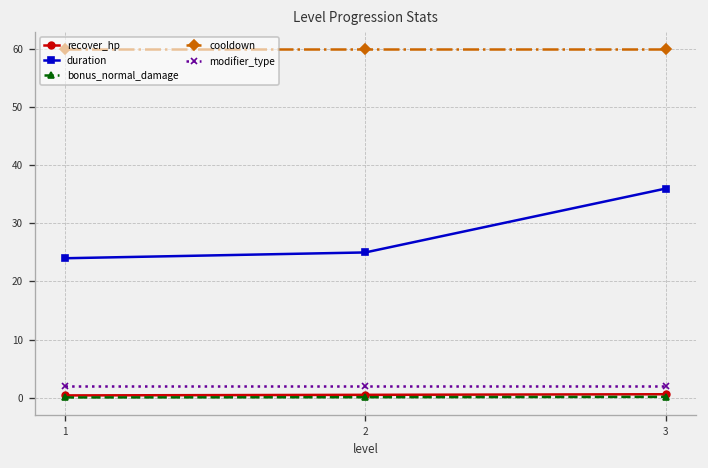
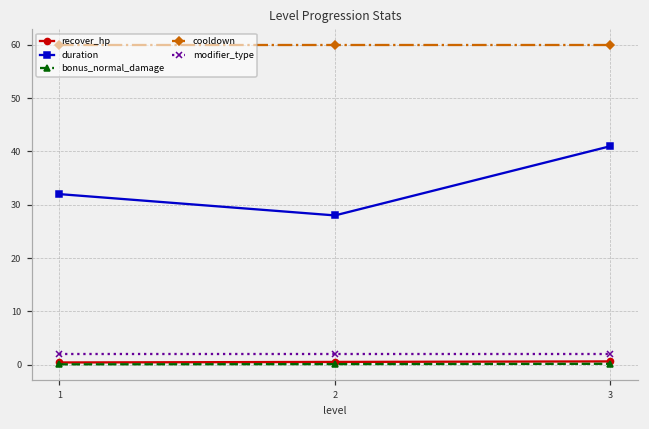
duration, 1: 24 -> 32
duration, 2: 25 -> 28
duration, 3: 36 -> 41
